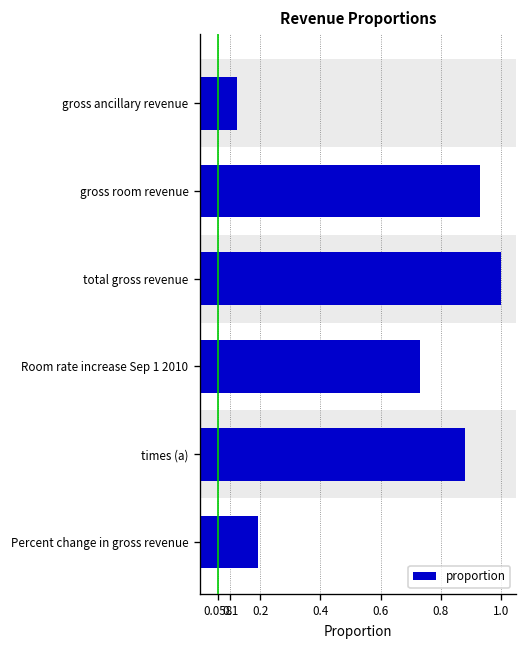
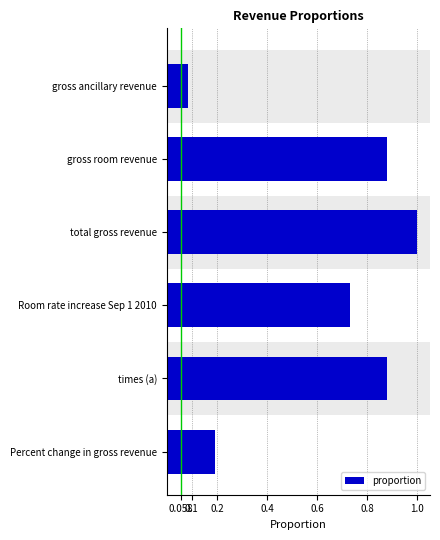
gross ancillary revenue: 0.12 -> 0.09
gross room revenue: 0.93 -> 0.88
